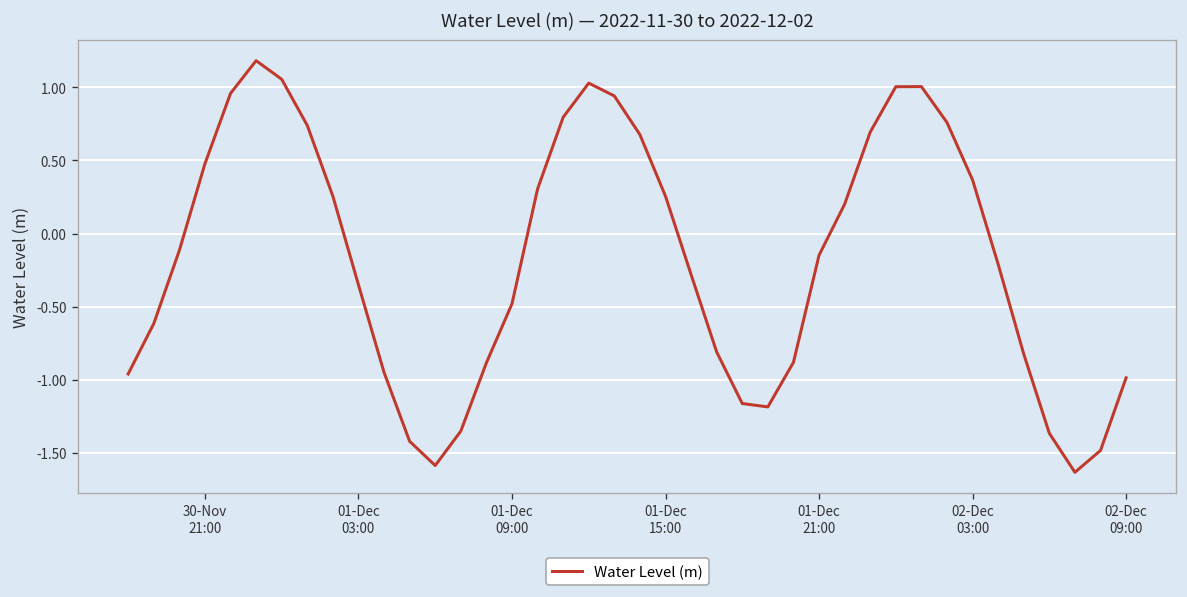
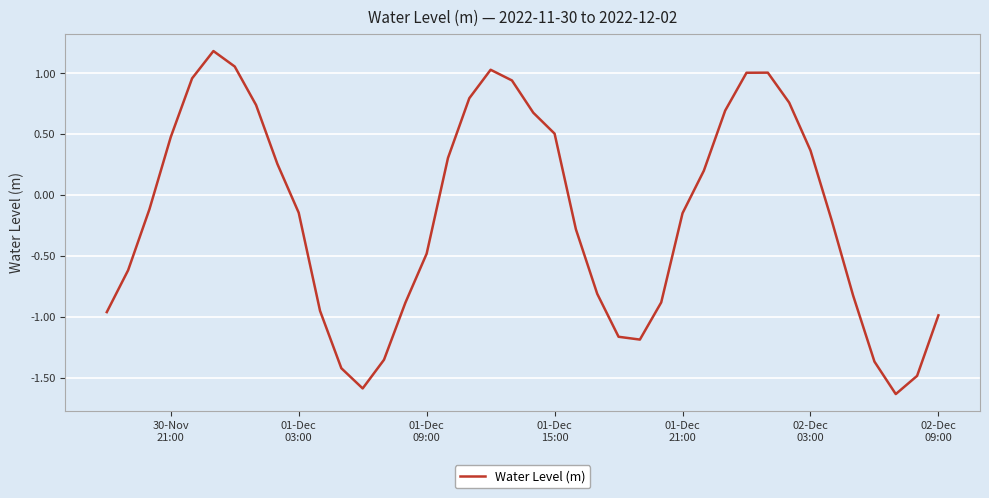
01-Dec 03:00: -0.35 -> -0.14
01-Dec 15:00: 0.26 -> 0.50
